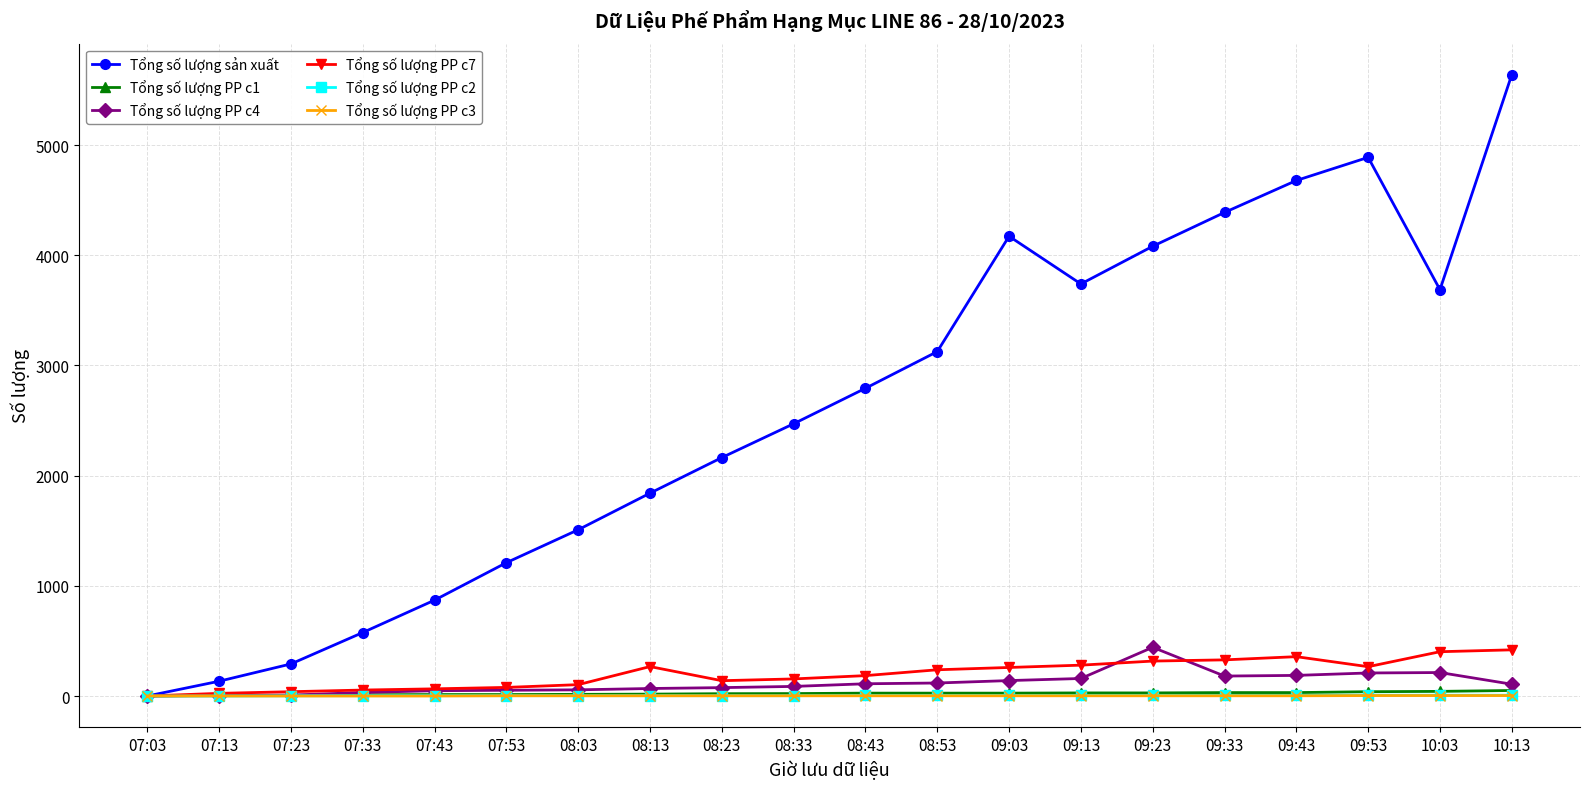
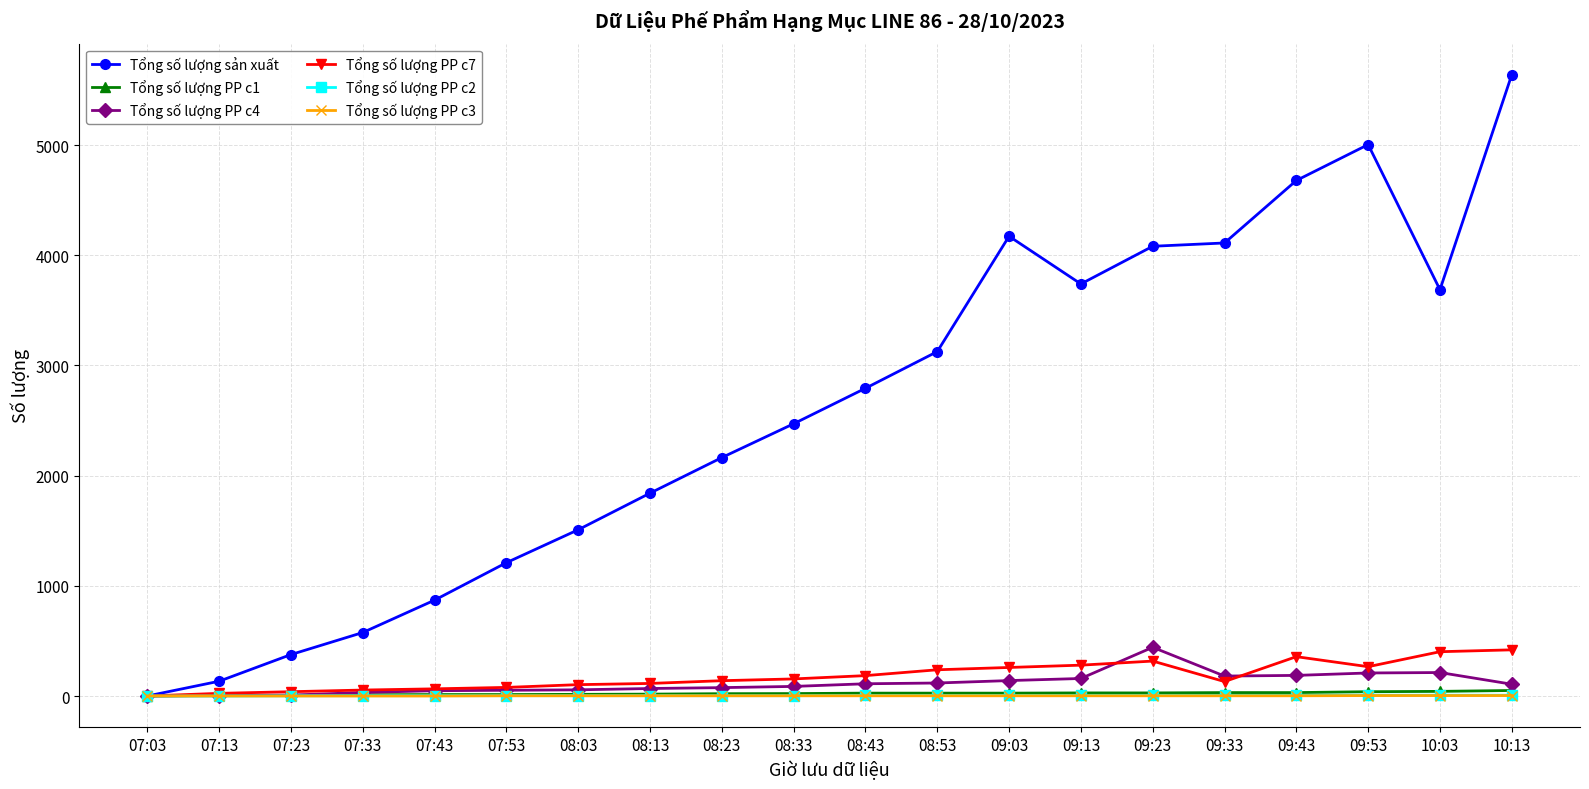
Tổng số lượng sản xuất, 07:23: 290 -> 380
Tổng số lượng PP c7, 08:13: 270 -> 110
Tổng số lượng sản xuất, 09:33: 4390 -> 4110
Tổng số lượng PP c7, 09:33: 330 -> 130
Tổng số lượng sản xuất, 09:53: 4890 -> 5010
